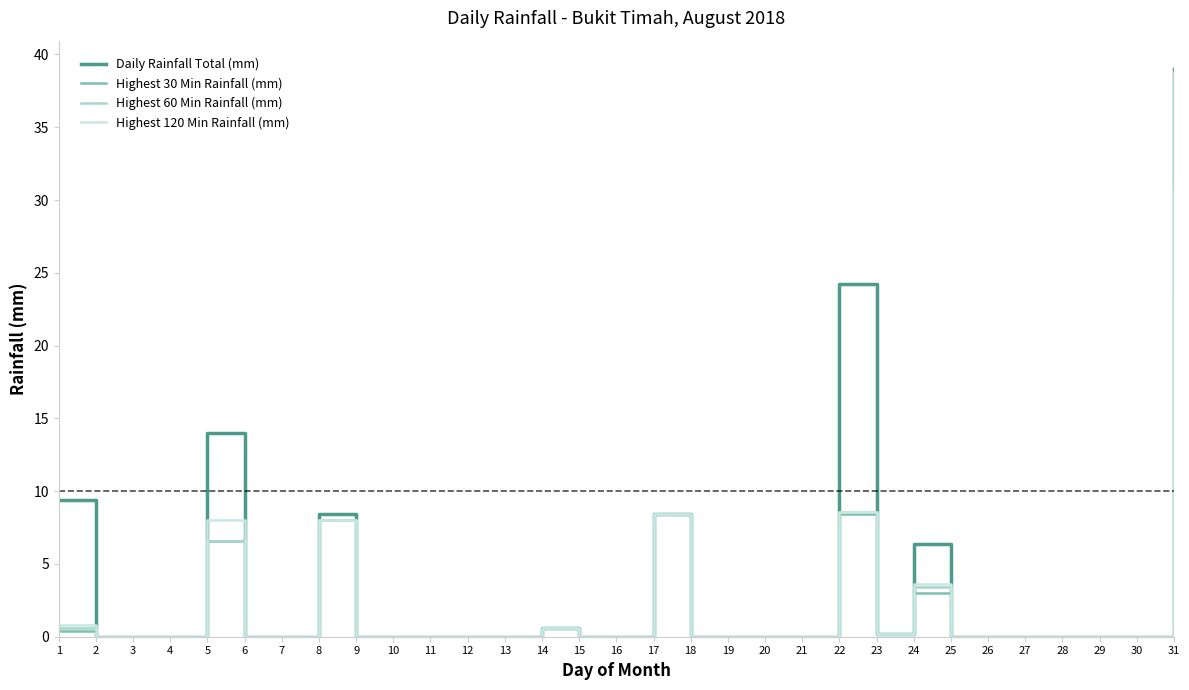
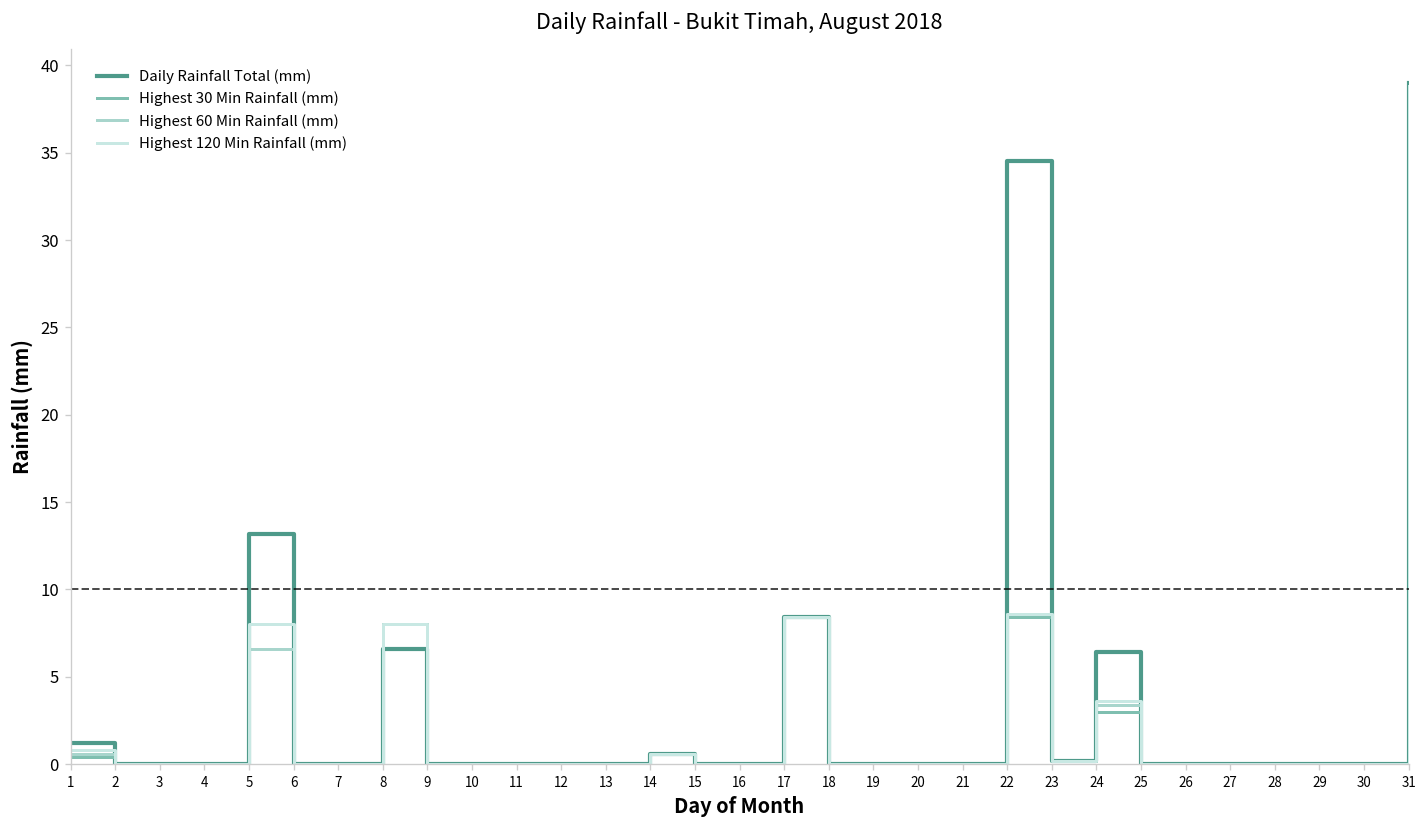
Daily Rainfall Total (mm), 1: 9.4 -> 1.2
Daily Rainfall Total (mm), 5: 14.0 -> 13.2
Daily Rainfall Total (mm), 8: 8.4 -> 6.6
Daily Rainfall Total (mm), 22: 24.2 -> 34.5
